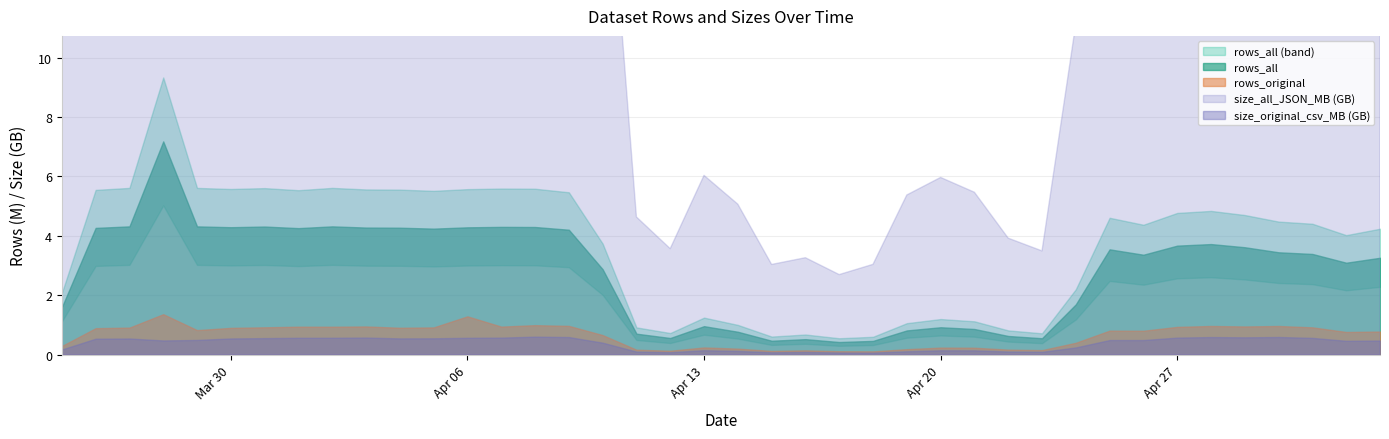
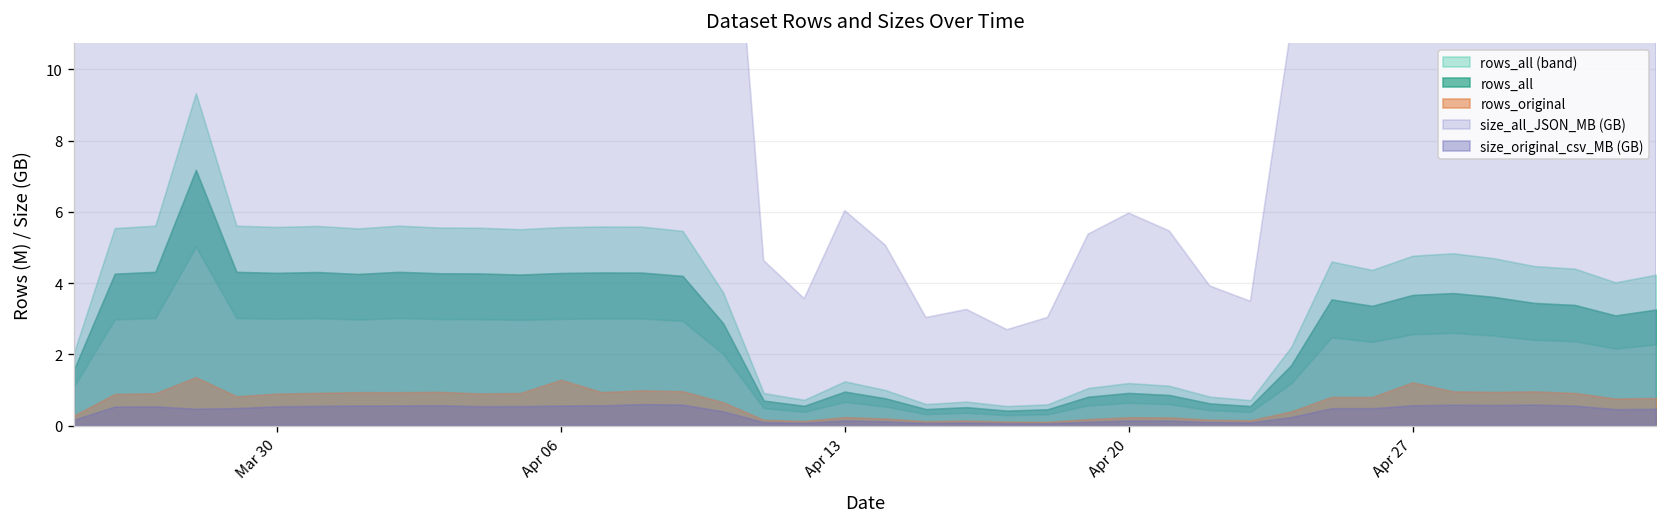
rows_original, Apr 27: 0.9 -> 1.2
